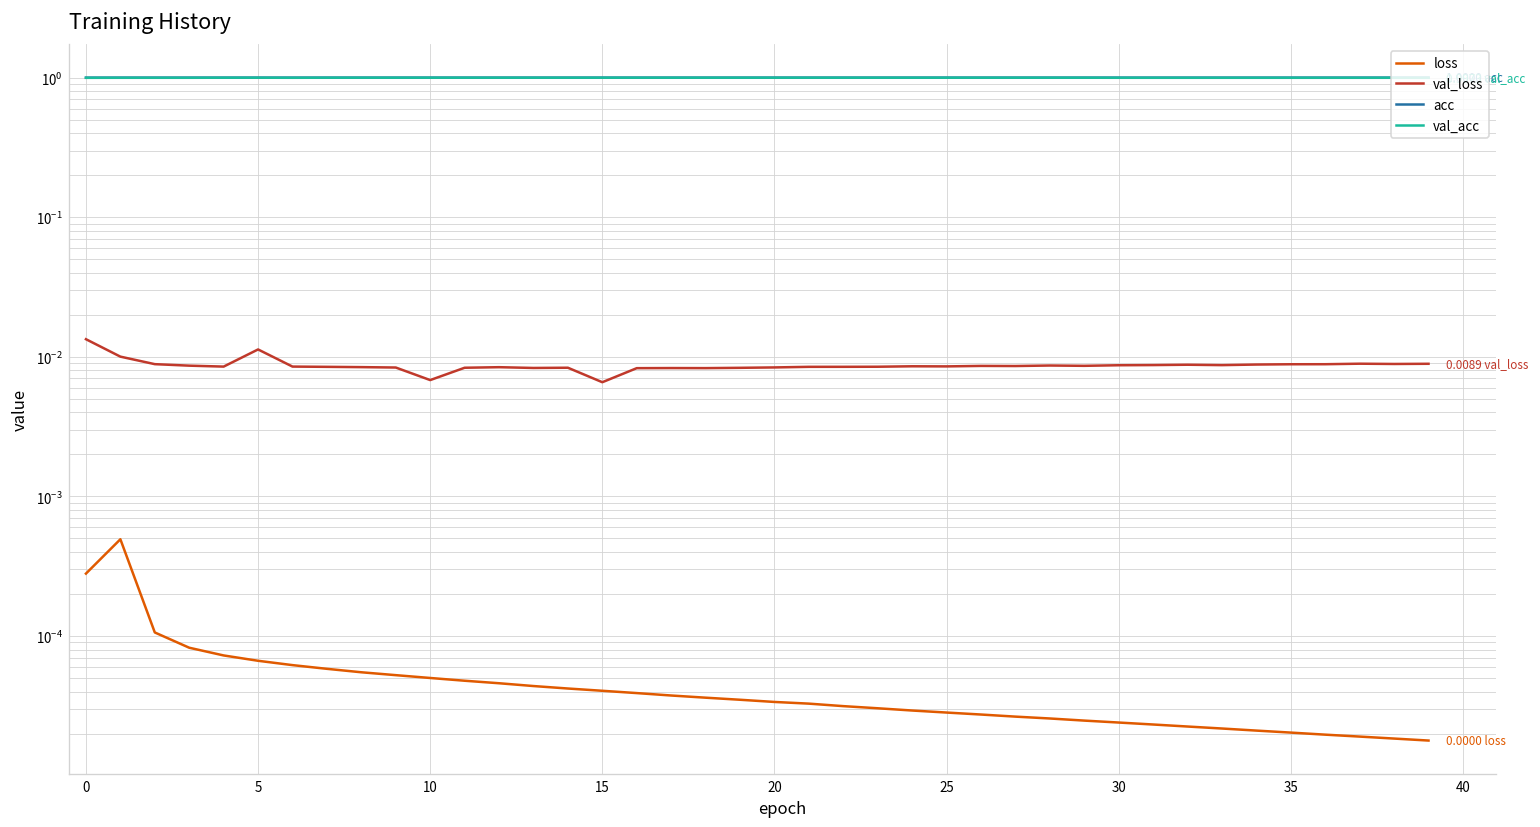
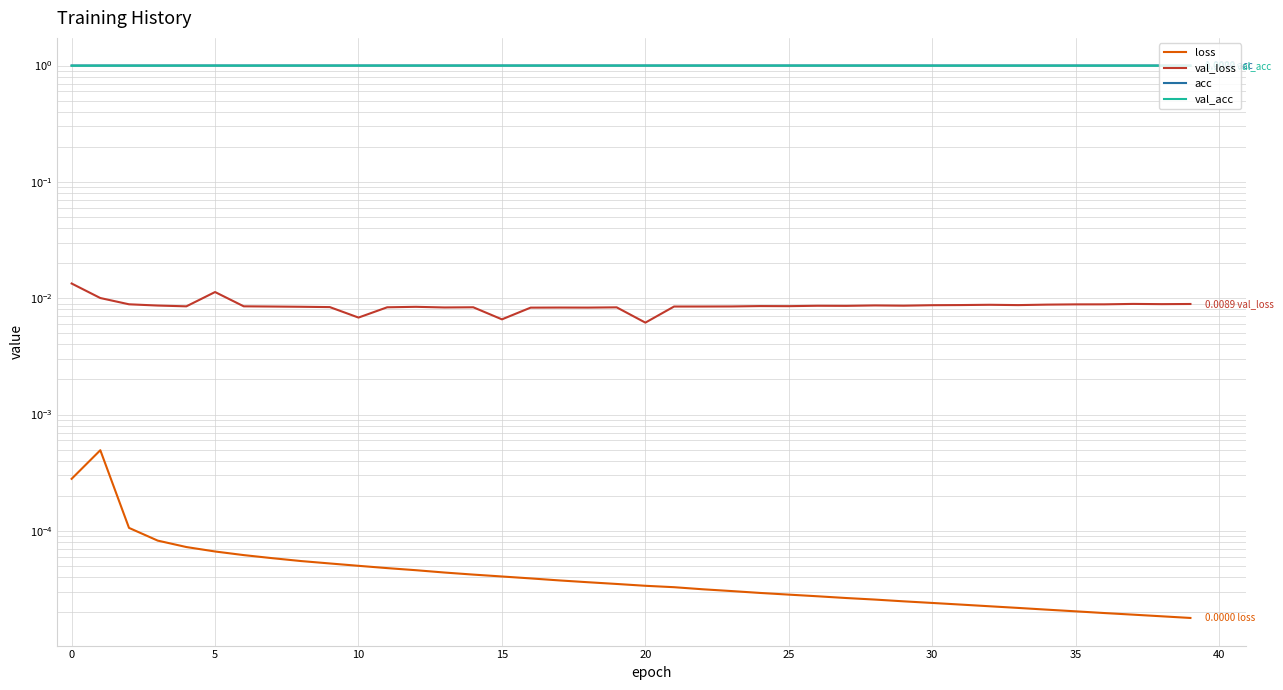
val_loss, 20: 0.008 -> 0.006
